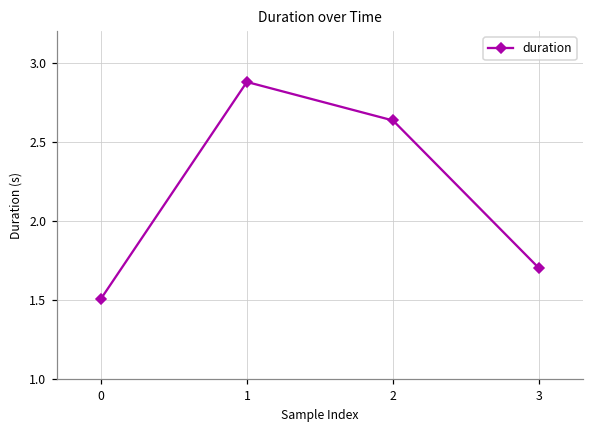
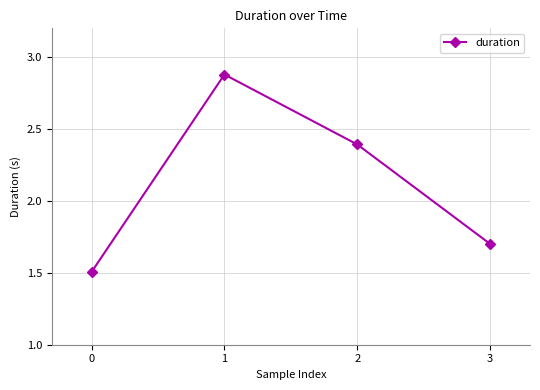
2: 2.64 -> 2.39
